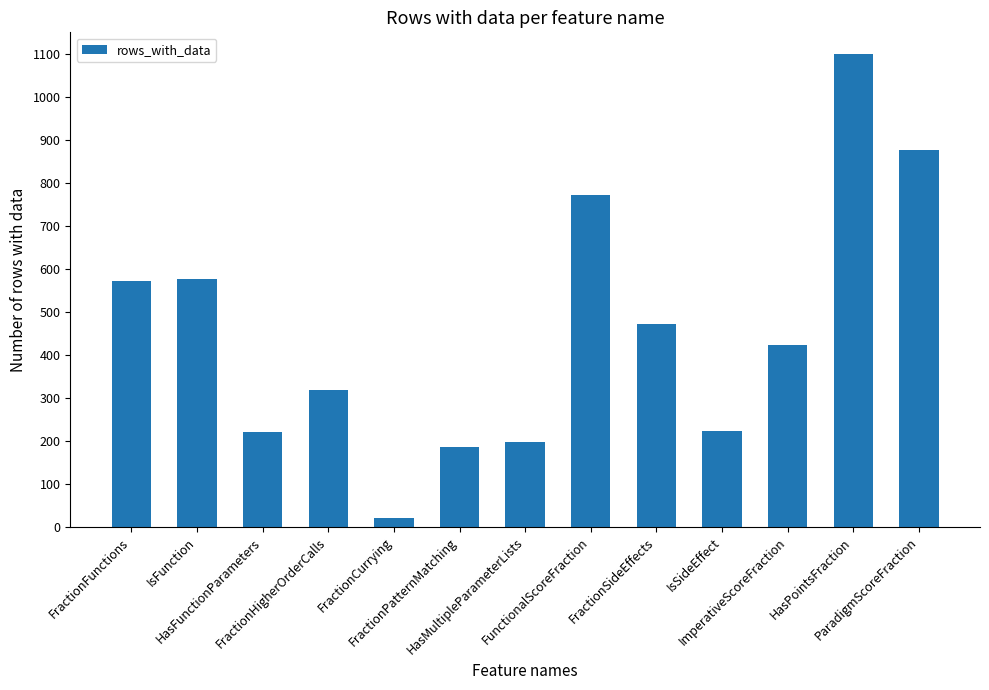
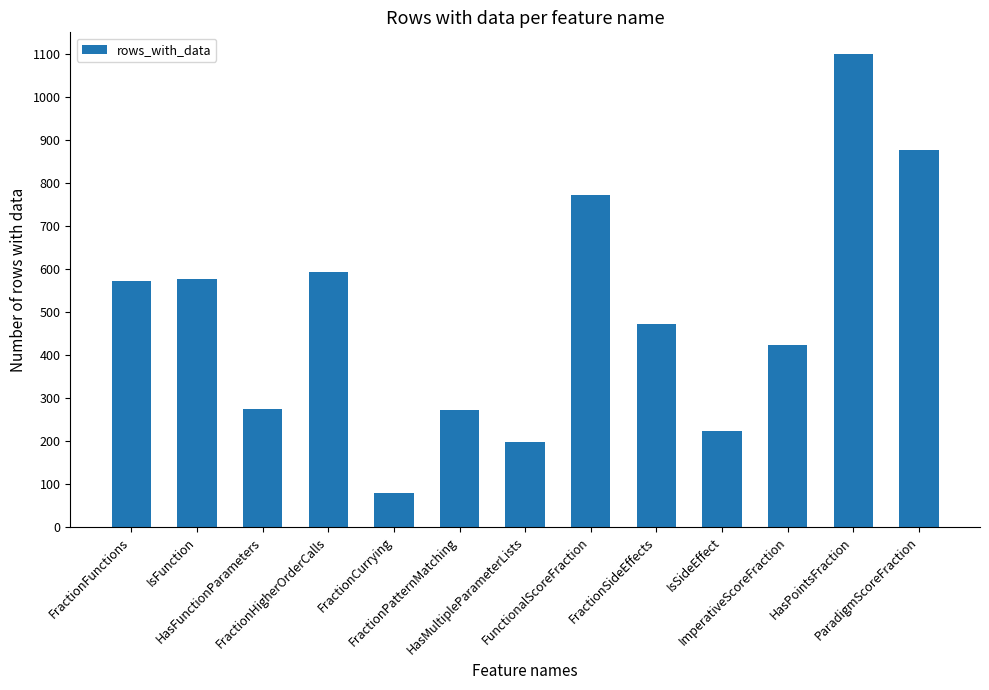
HasFunctionParameters: 220 -> 280
FractionHigherOrderCalls: 320 -> 590
FractionCurrying: 20 -> 80
FractionPatternMatching: 190 -> 270
